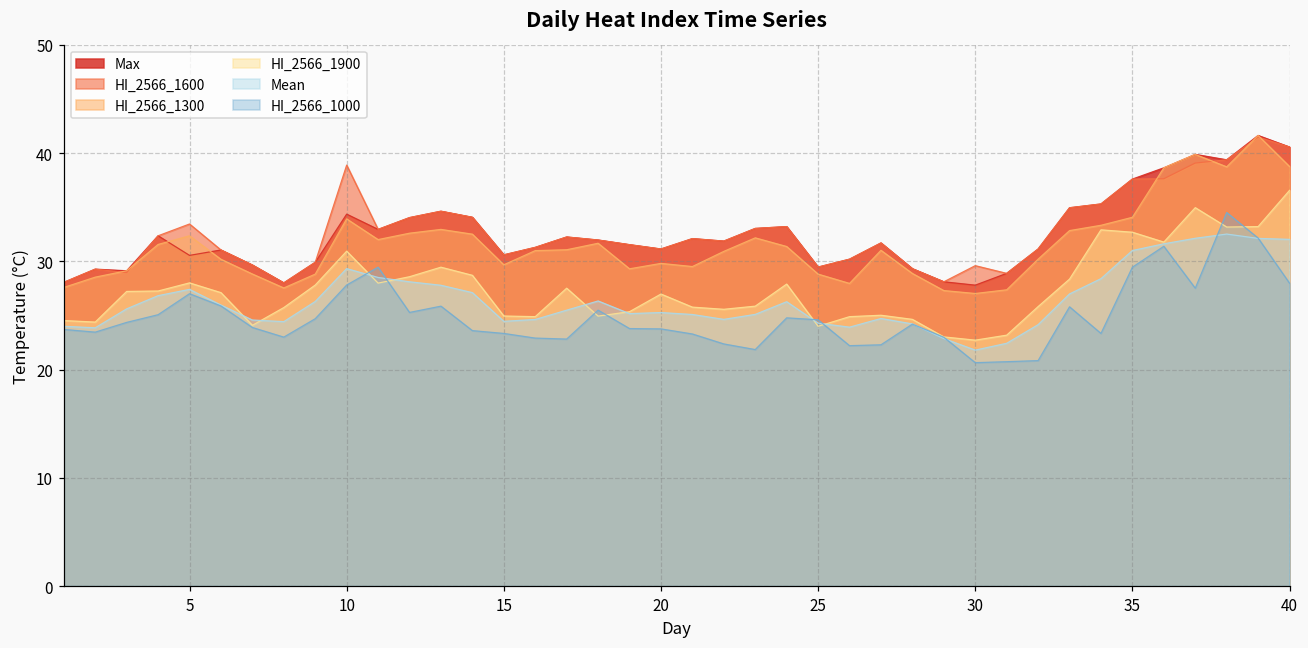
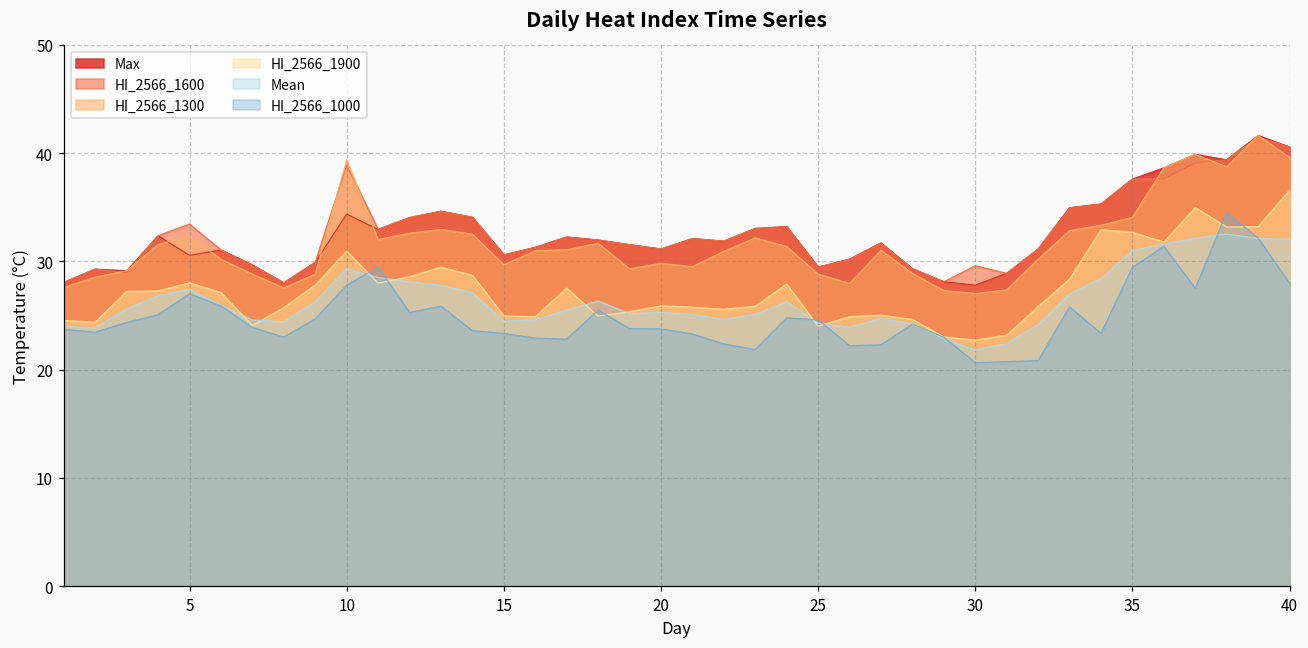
HI_2566_1300, 10: 34 -> 39
HI_2566_1900, 20: 27 -> 26
HI_2566_1300, 40: 39 -> 40
